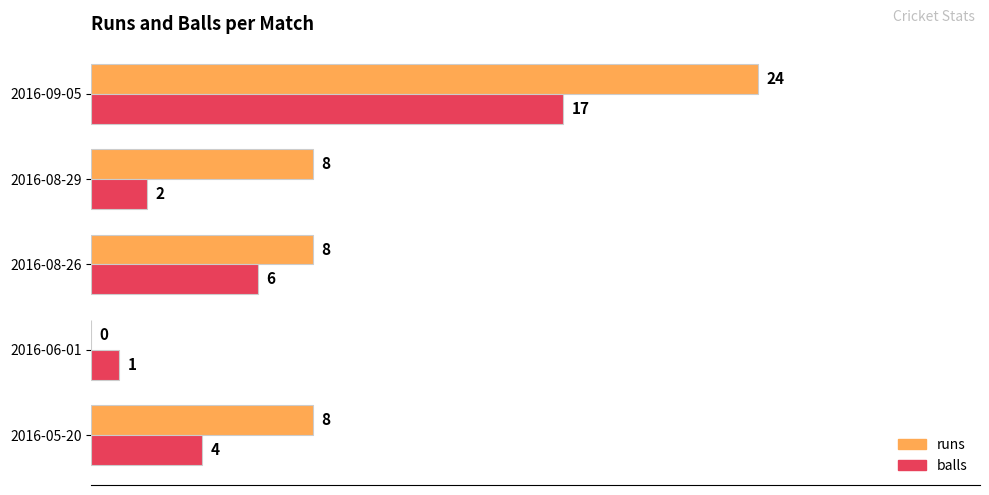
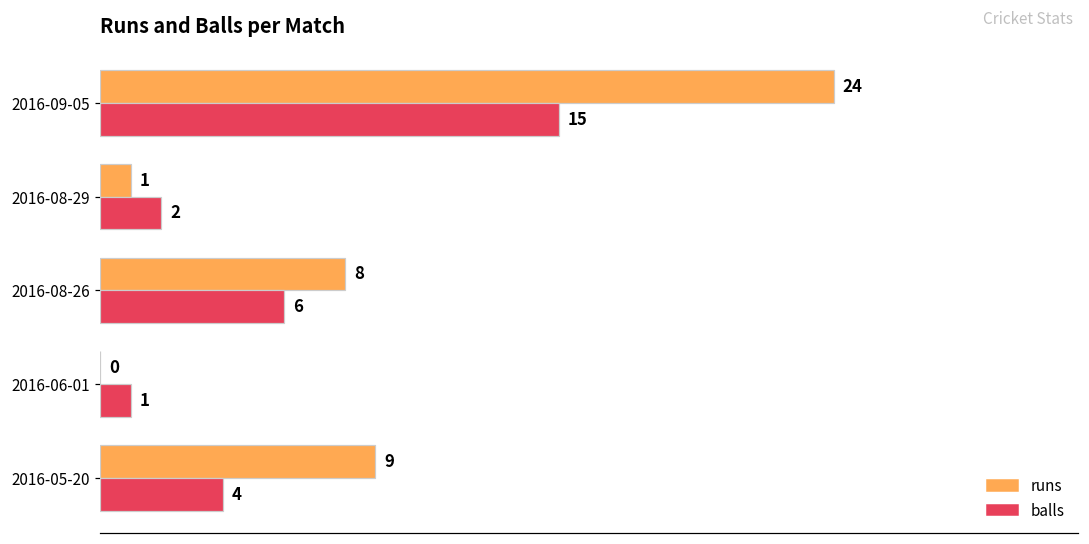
balls, 2016-09-05: 17 -> 15
runs, 2016-08-29: 8 -> 1
runs, 2016-05-20: 8 -> 9
